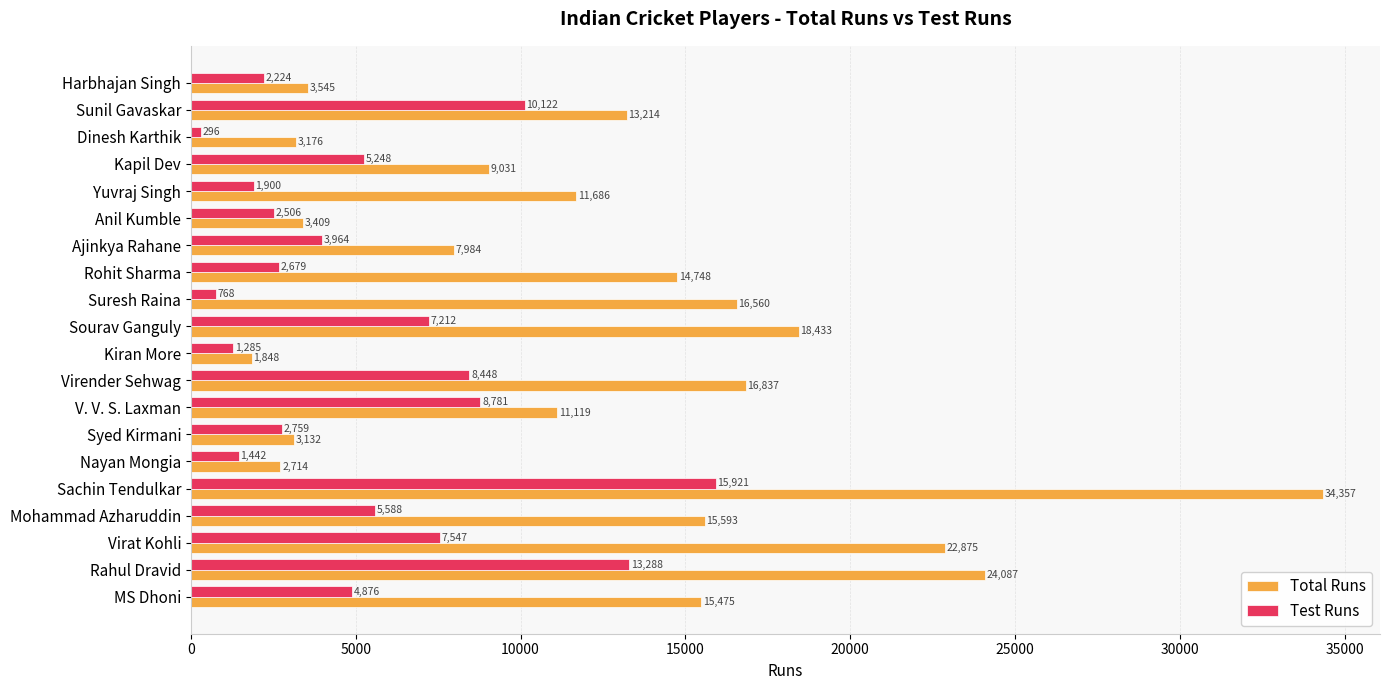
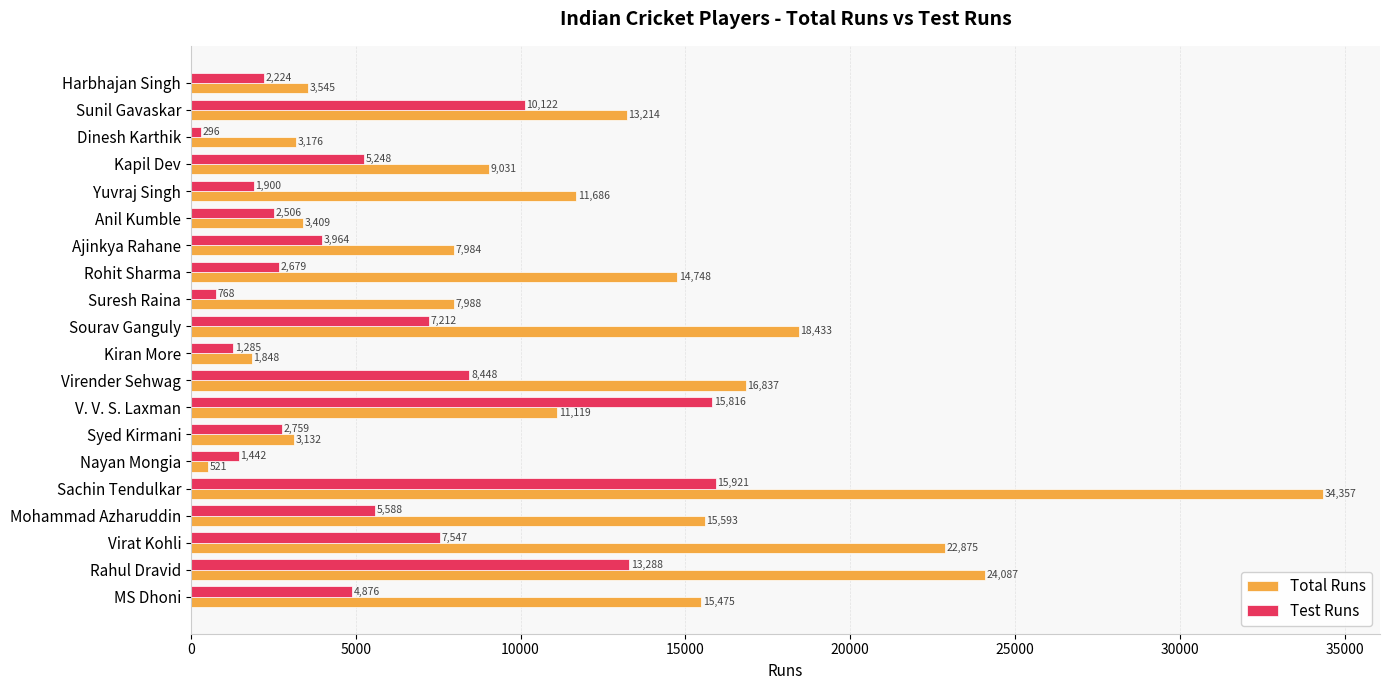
Total Runs, Suresh Raina: 16,560 -> 7,988
Test Runs, V. V. S. Laxman: 8,781 -> 15,816
Total Runs, Nayan Mongia: 2,714 -> 521
